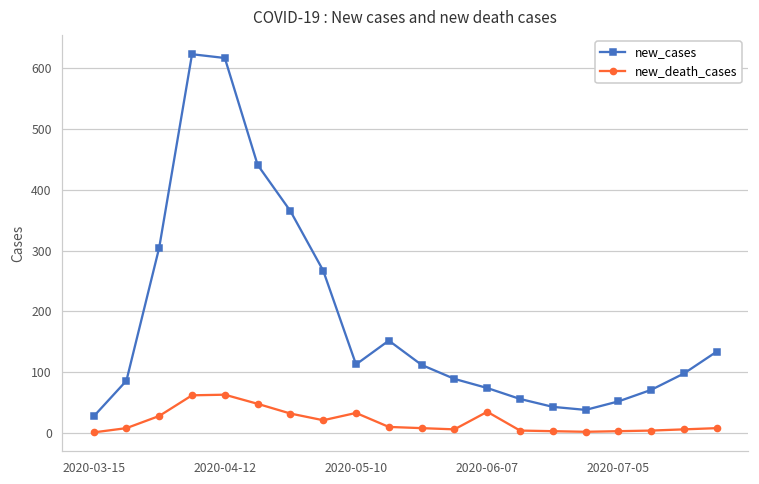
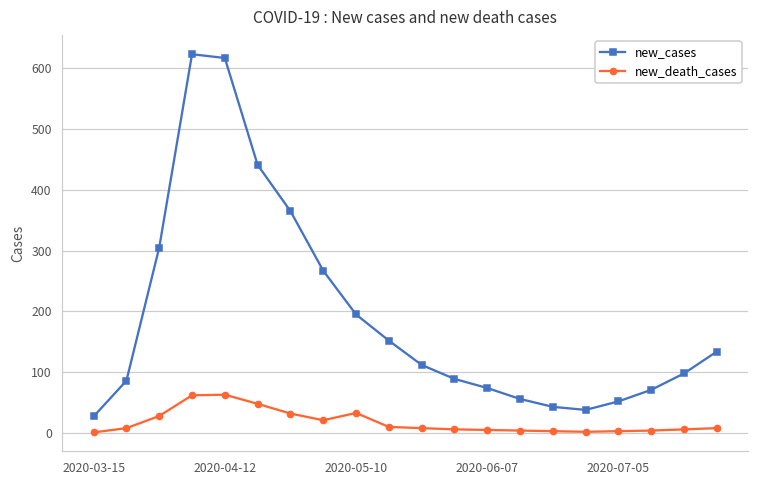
new_cases, 2020-05-10: 110 -> 200
new_death_cases, 2020-06-07: 30 -> 10
